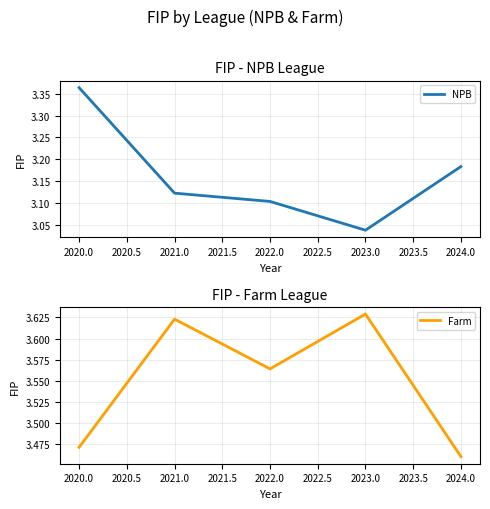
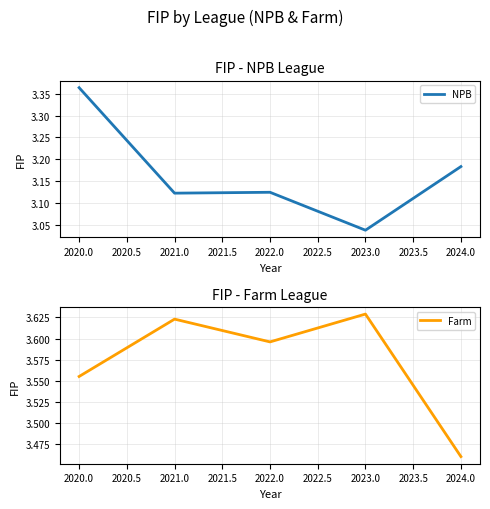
FIP - NPB League, 2022.0: 3.10 -> 3.12
FIP - Farm League, 2020.0: 3.47 -> 3.56
FIP - Farm League, 2022.0: 3.56 -> 3.60
